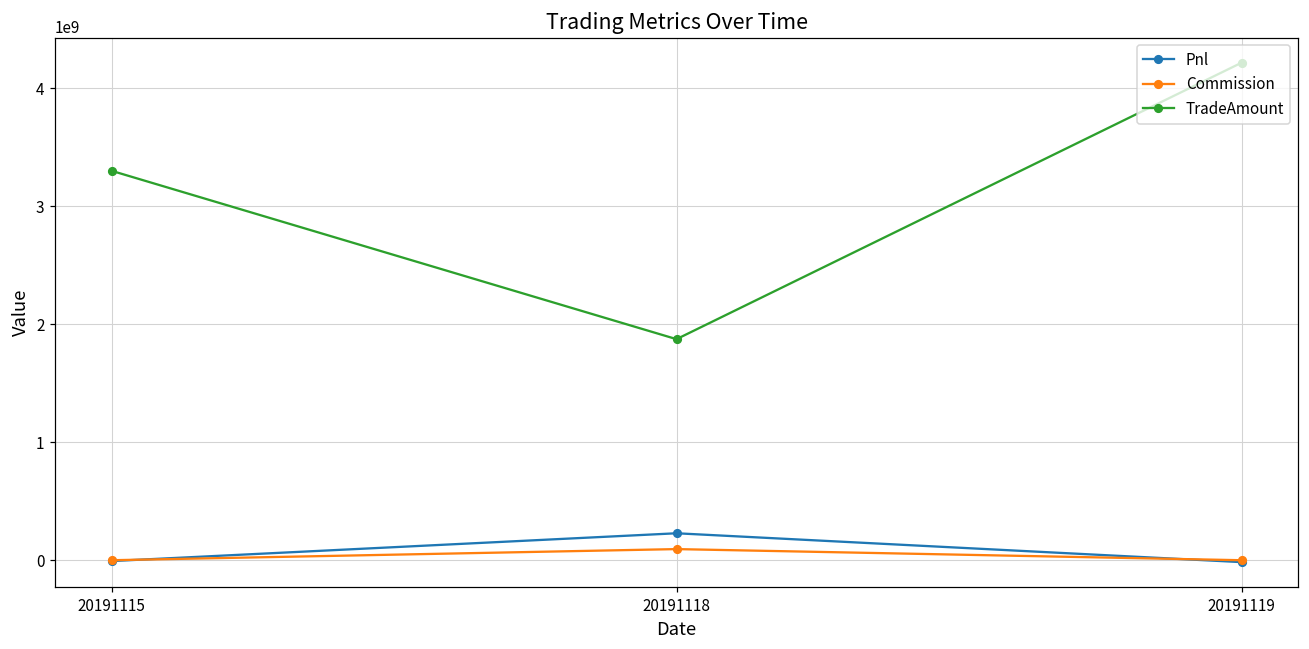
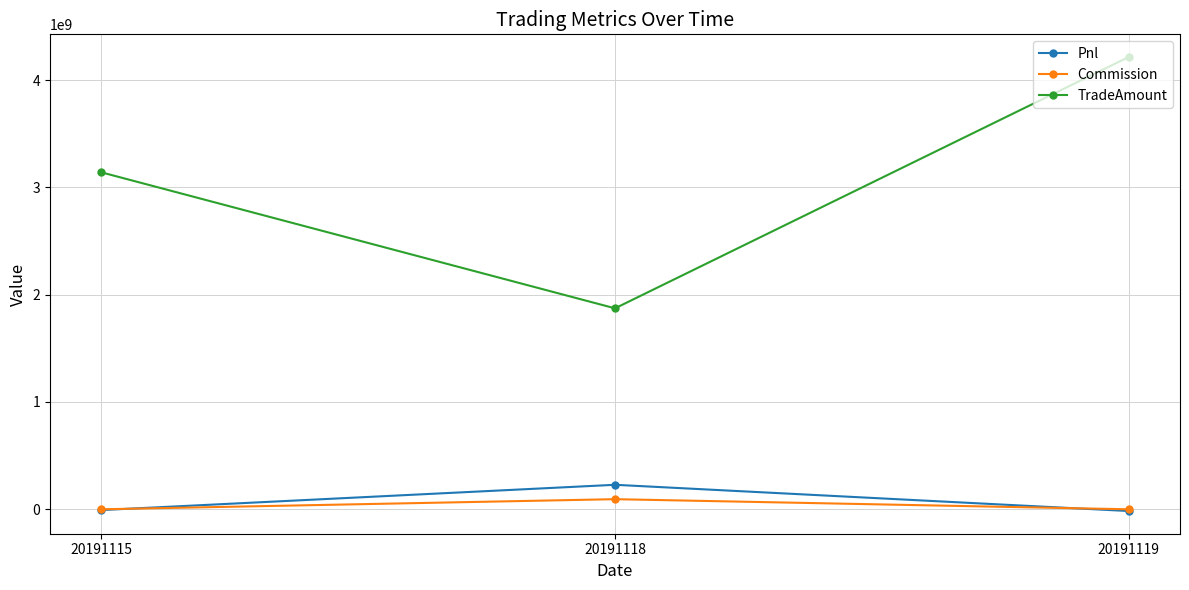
TradeAmount, 20191115: 3300000000 -> 3140000000
